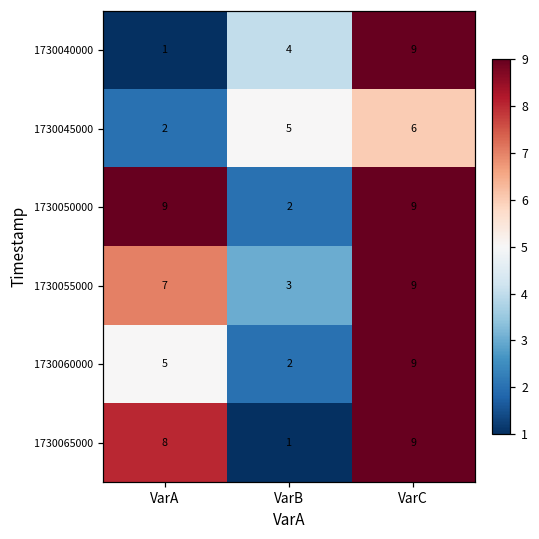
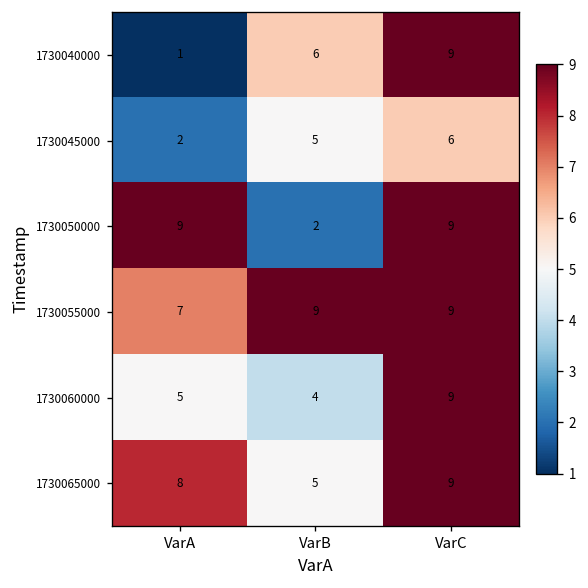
1730040000, VarB: 4 -> 6
1730055000, VarB: 3 -> 9
1730060000, VarB: 2 -> 4
1730065000, VarB: 1 -> 5
